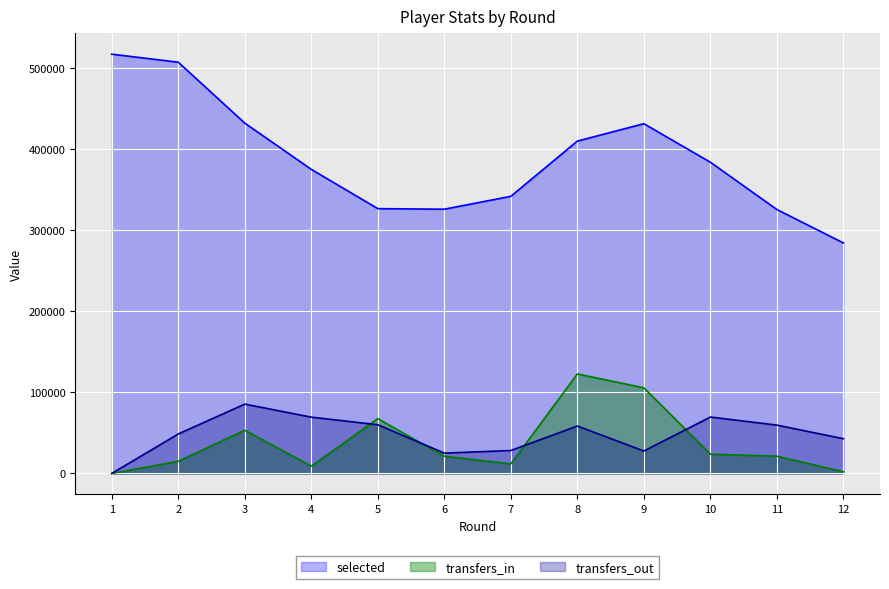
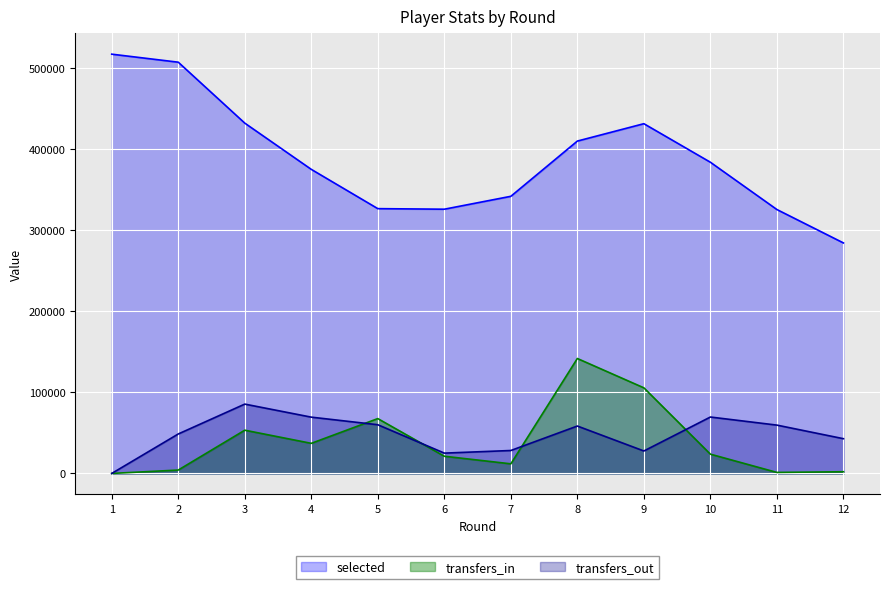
transfers_in, 2: 20000 -> 0
transfers_in, 4: 10000 -> 40000
transfers_in, 8: 120000 -> 140000
transfers_in, 11: 20000 -> 0
